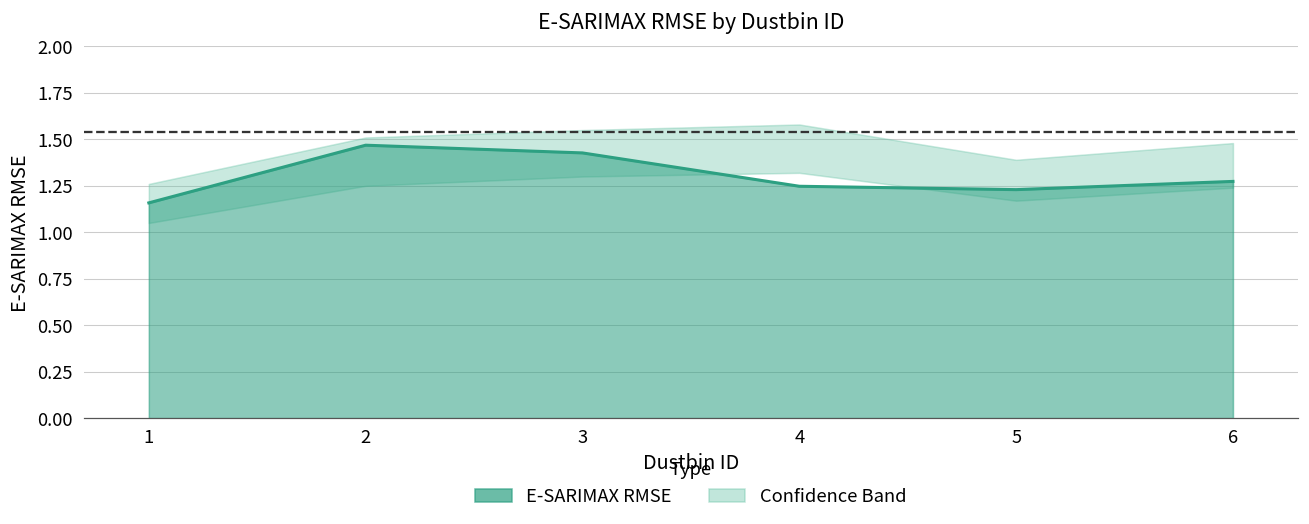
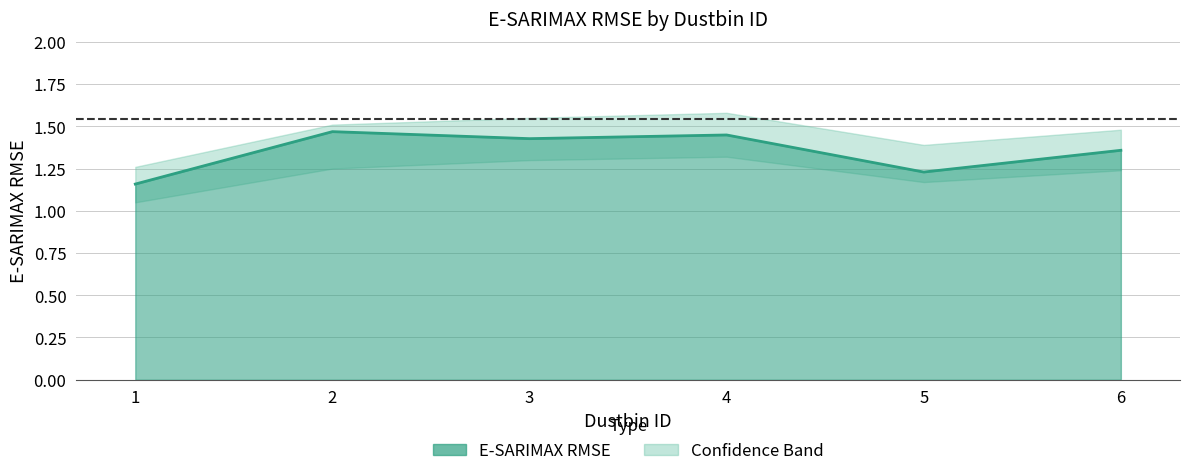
E-SARIMAX RMSE, 4: 1.25 -> 1.45
E-SARIMAX RMSE, 6: 1.27 -> 1.36
